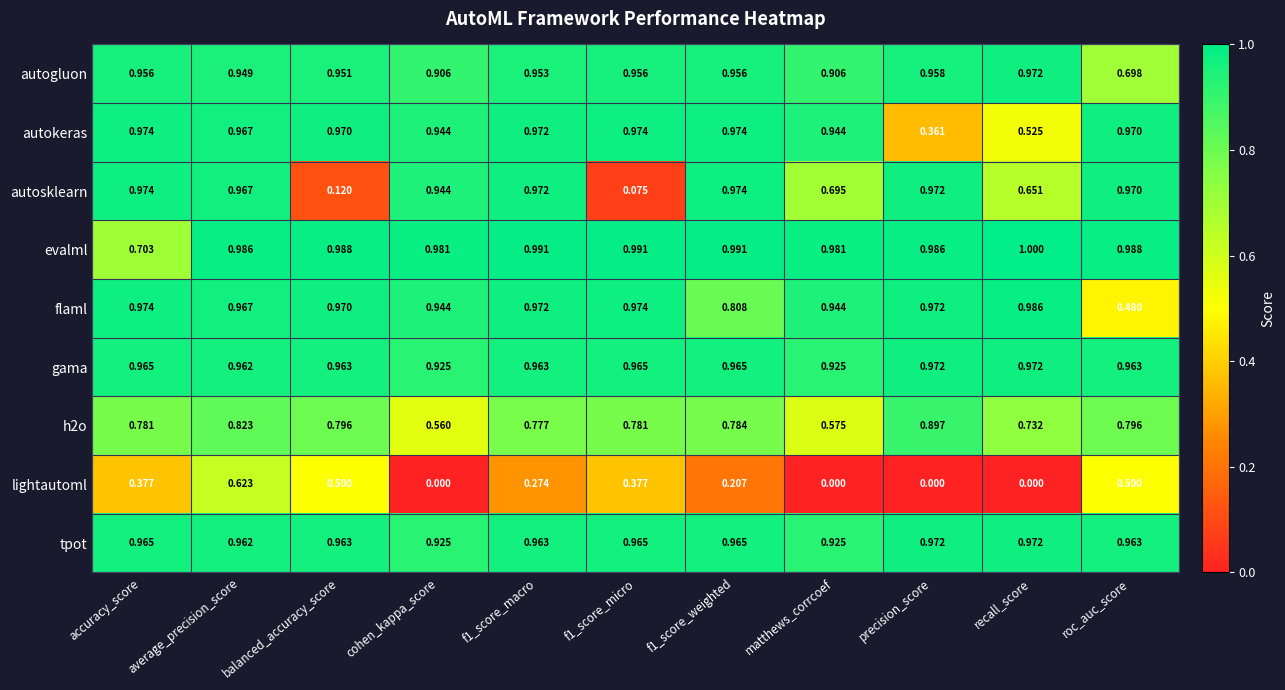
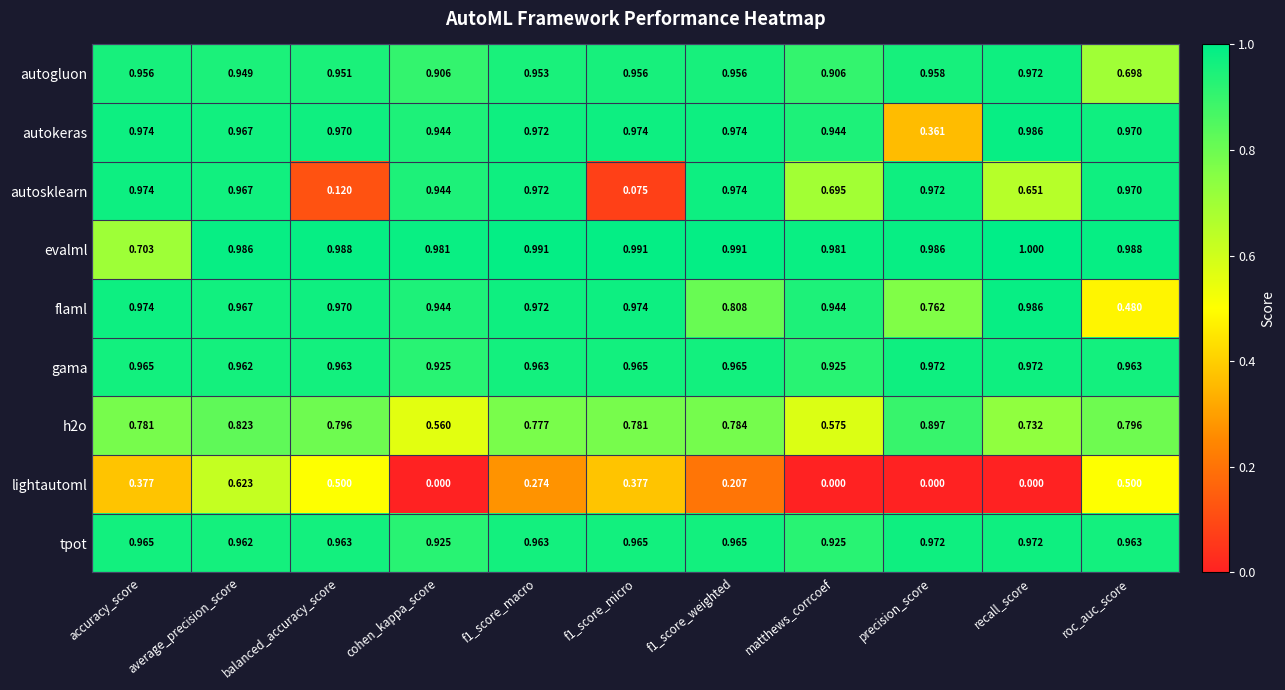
autokeras, recall_score: 0.525 -> 0.986
flaml, precision_score: 0.972 -> 0.762
